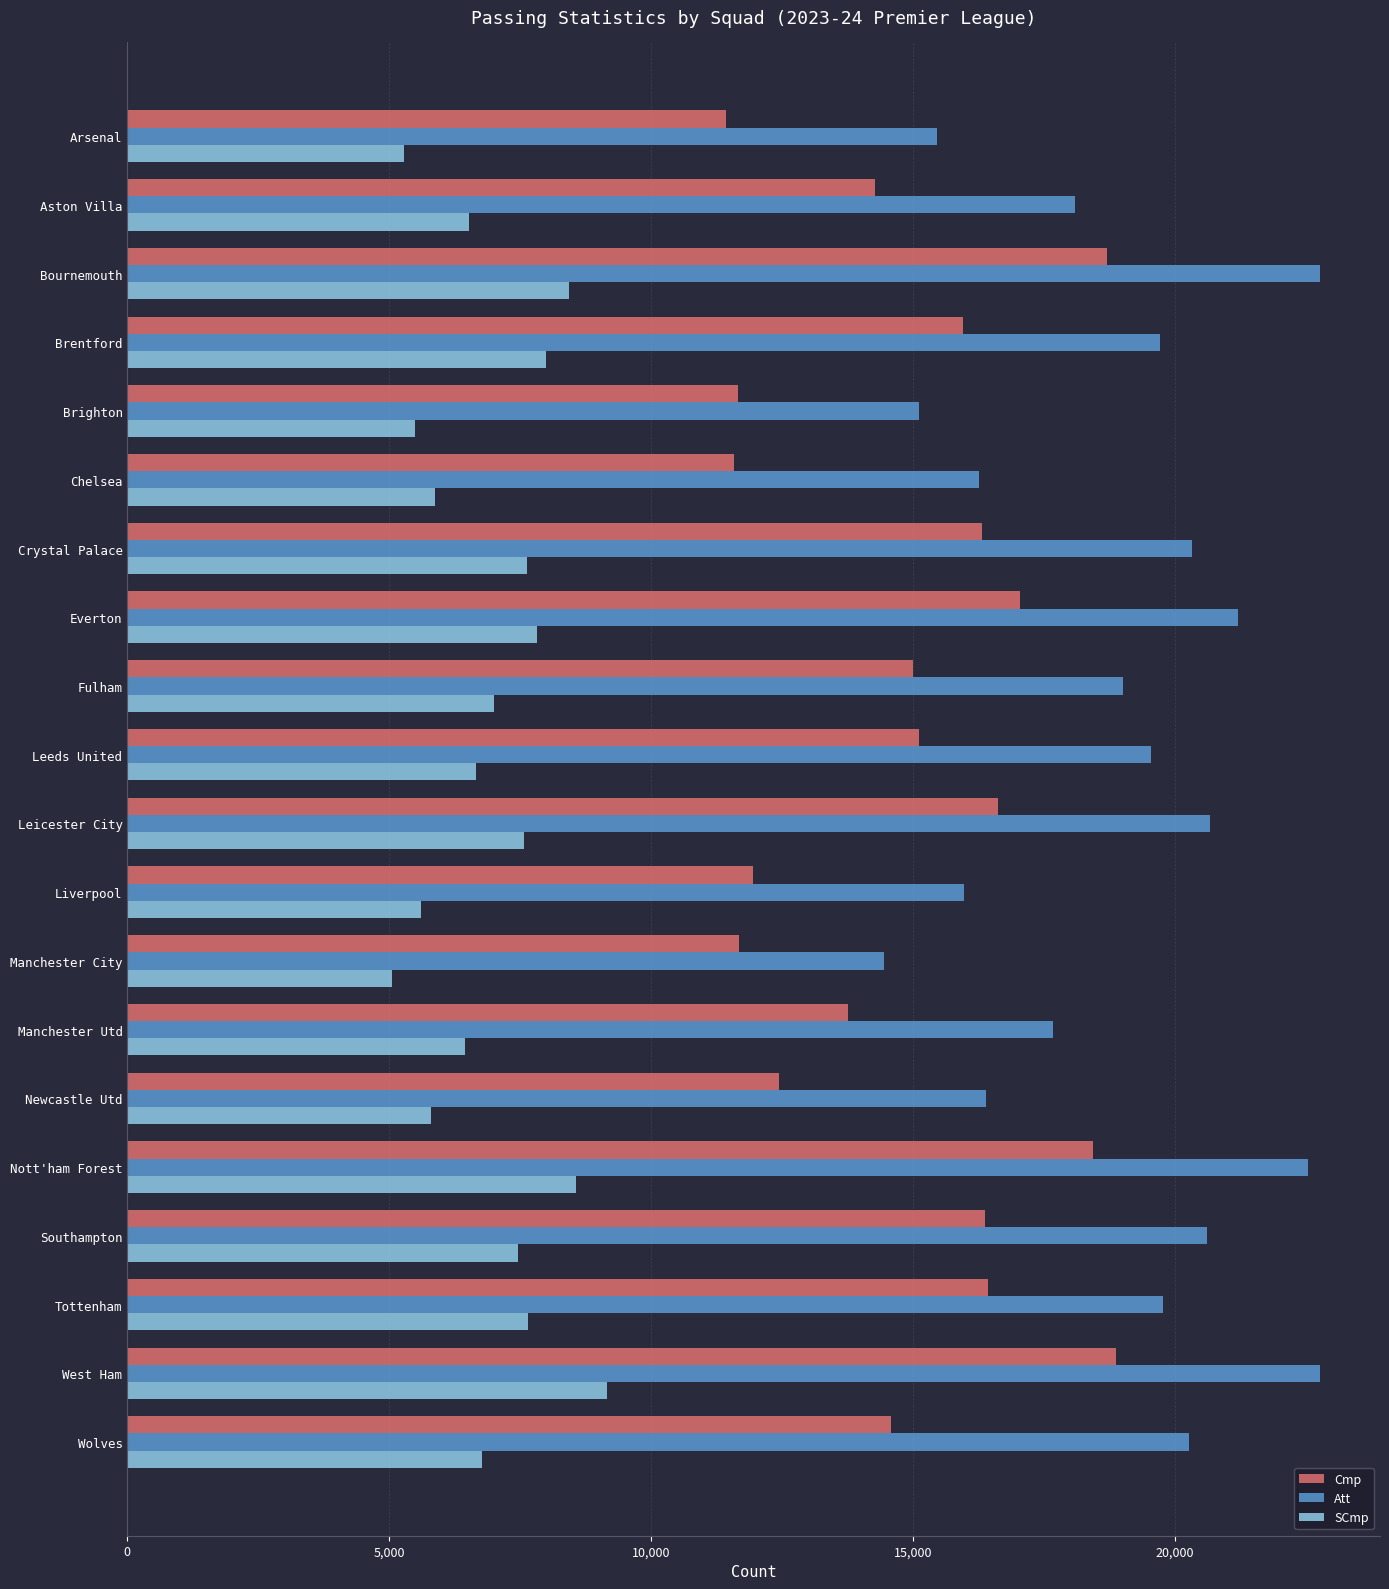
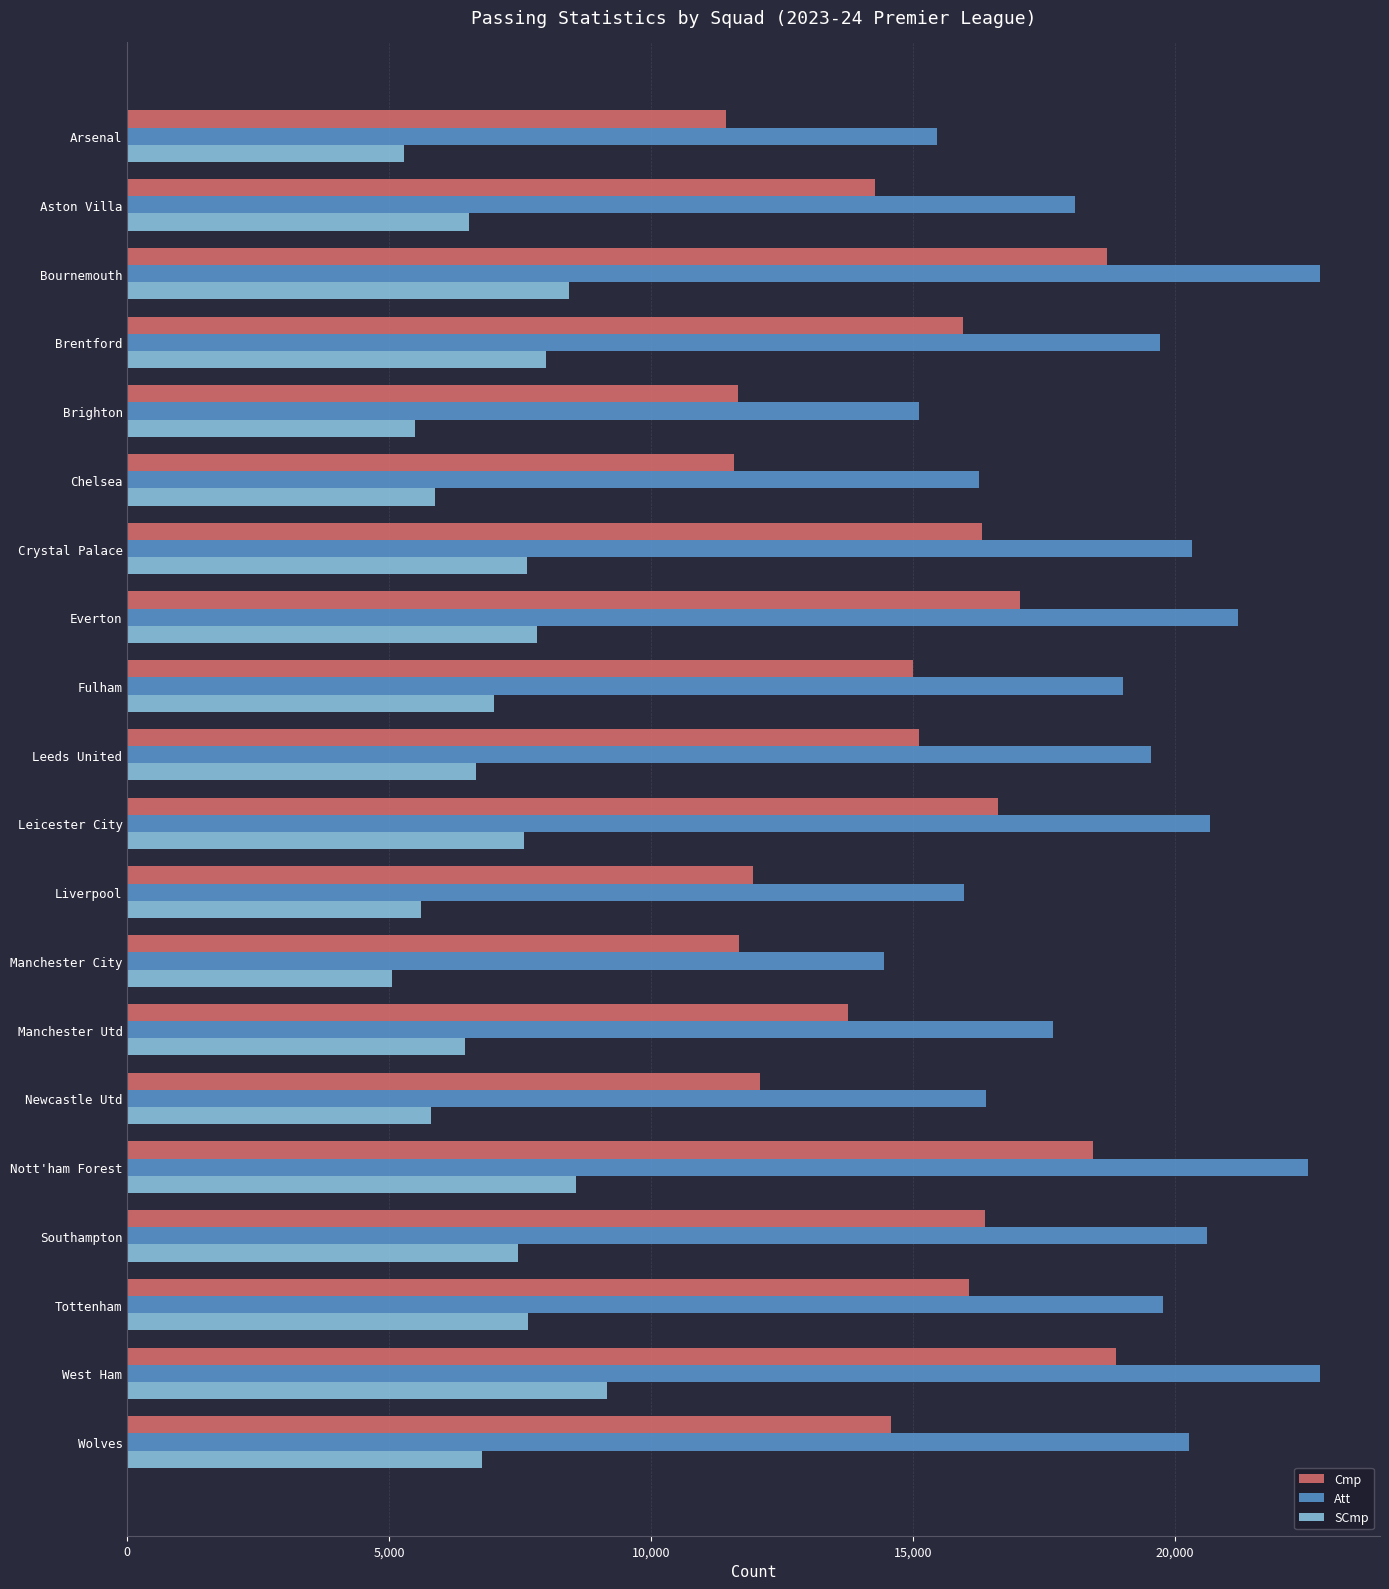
Cmp, Newcastle Utd: 12,400 -> 12,100
Cmp, Tottenham: 16,400 -> 16,100
